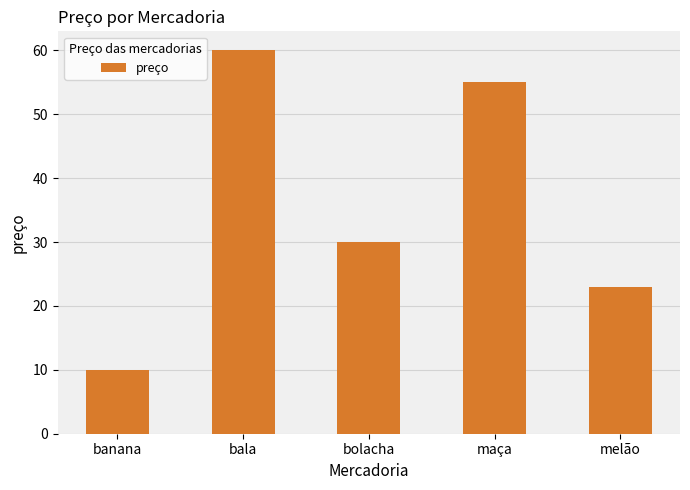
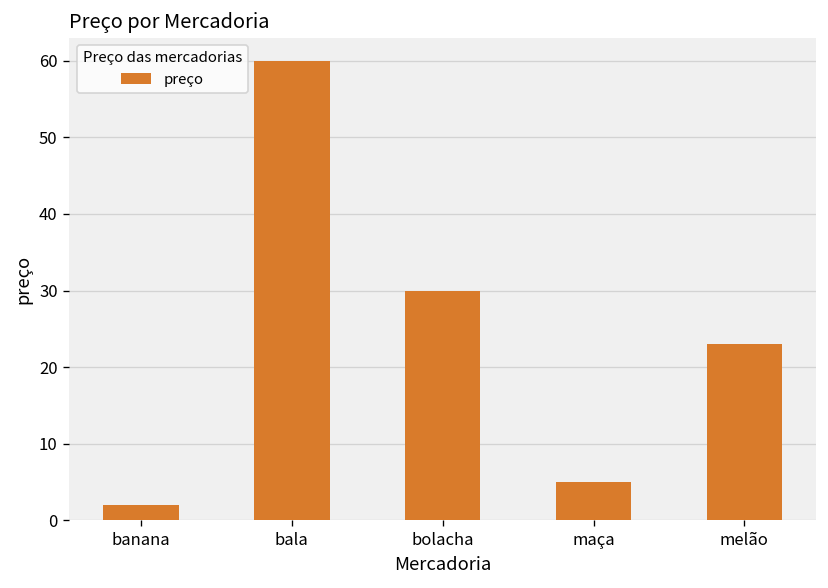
banana: 10 -> 2
maça: 55 -> 5
